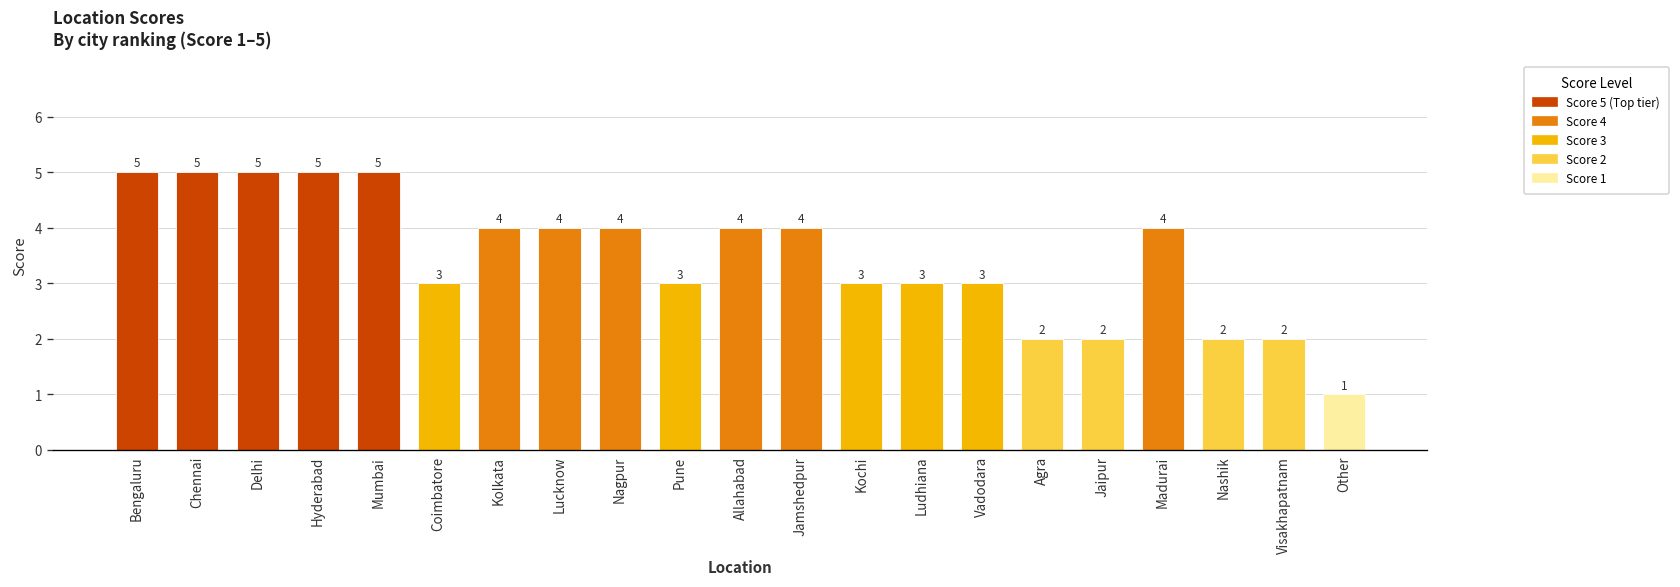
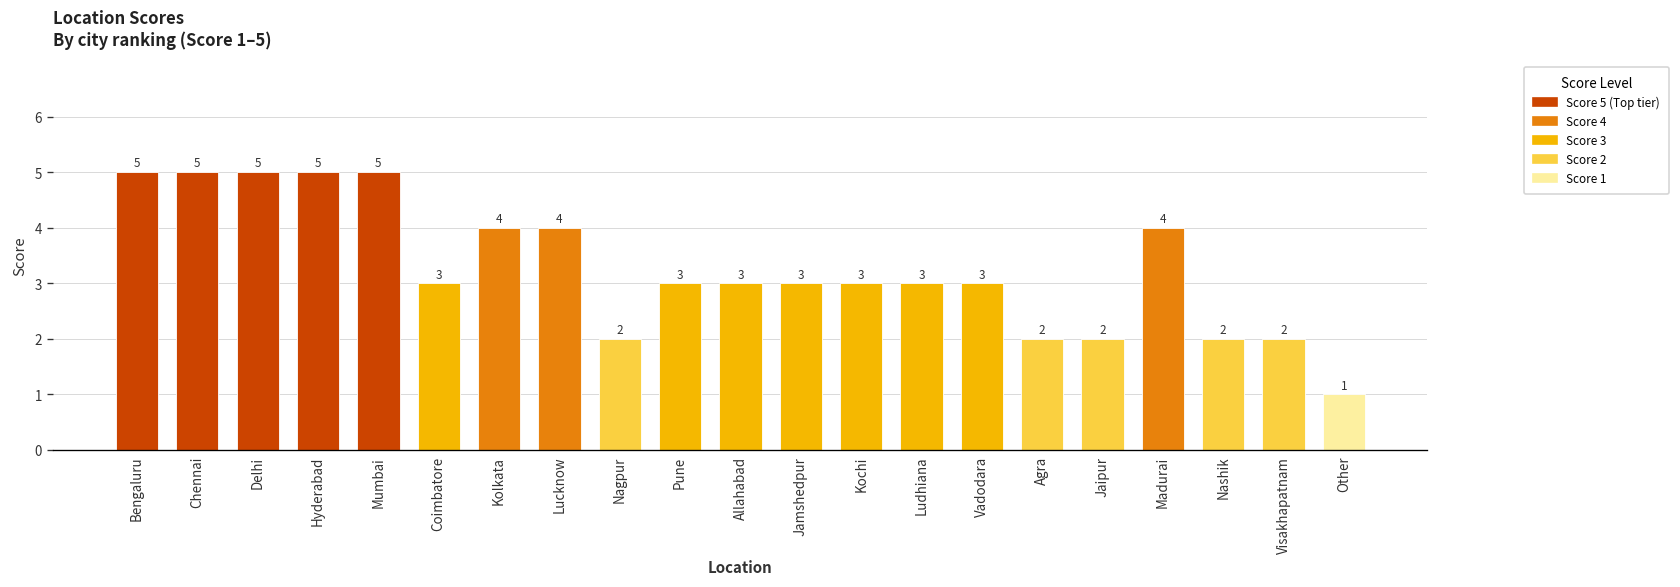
Nagpur: 4 -> 2
Allahabad: 4 -> 3
Jamshedpur: 4 -> 3
